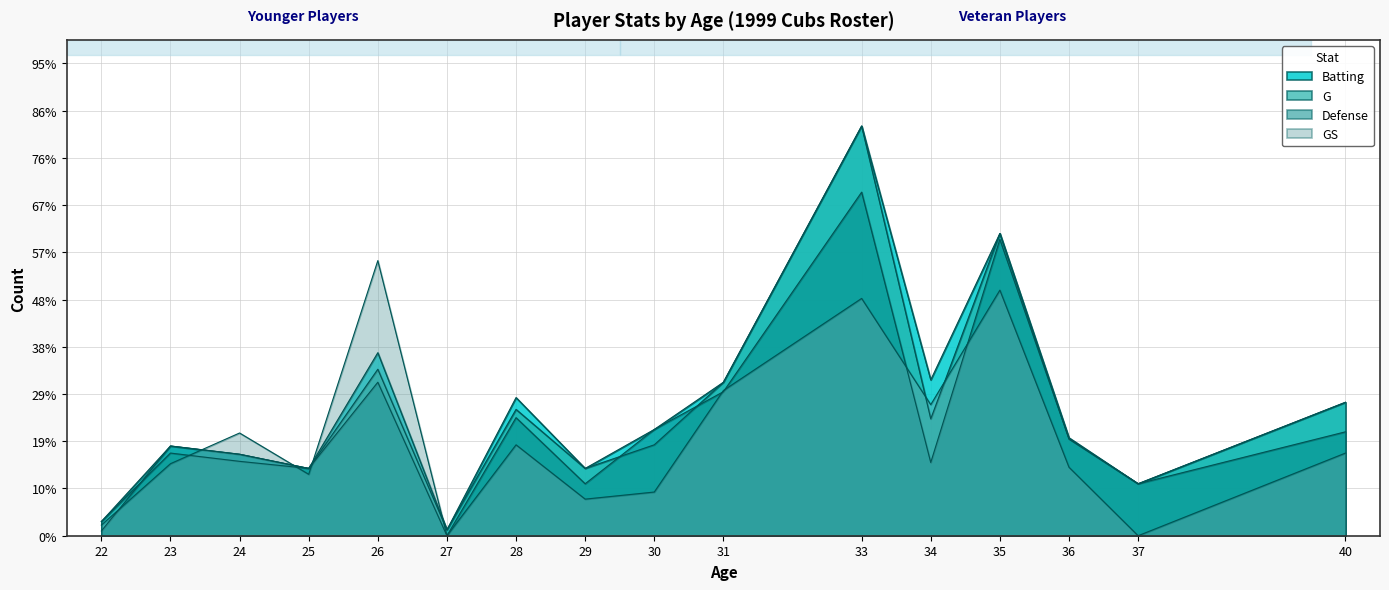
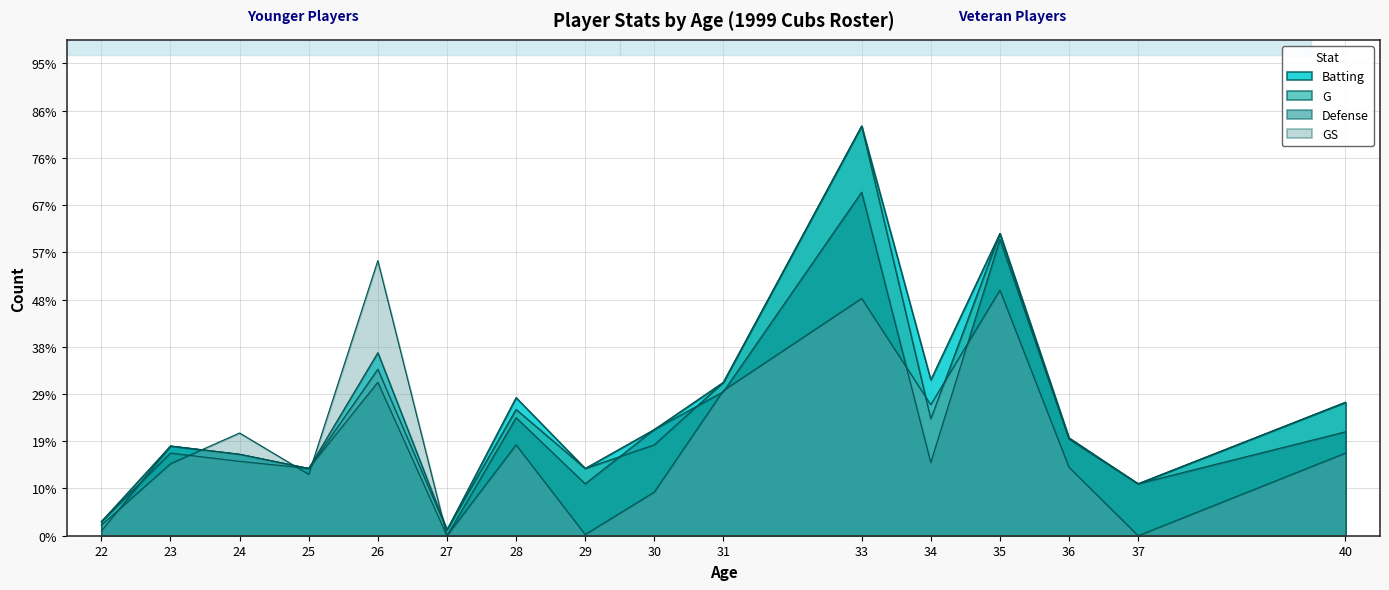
GS, 29: 7% -> 0%
